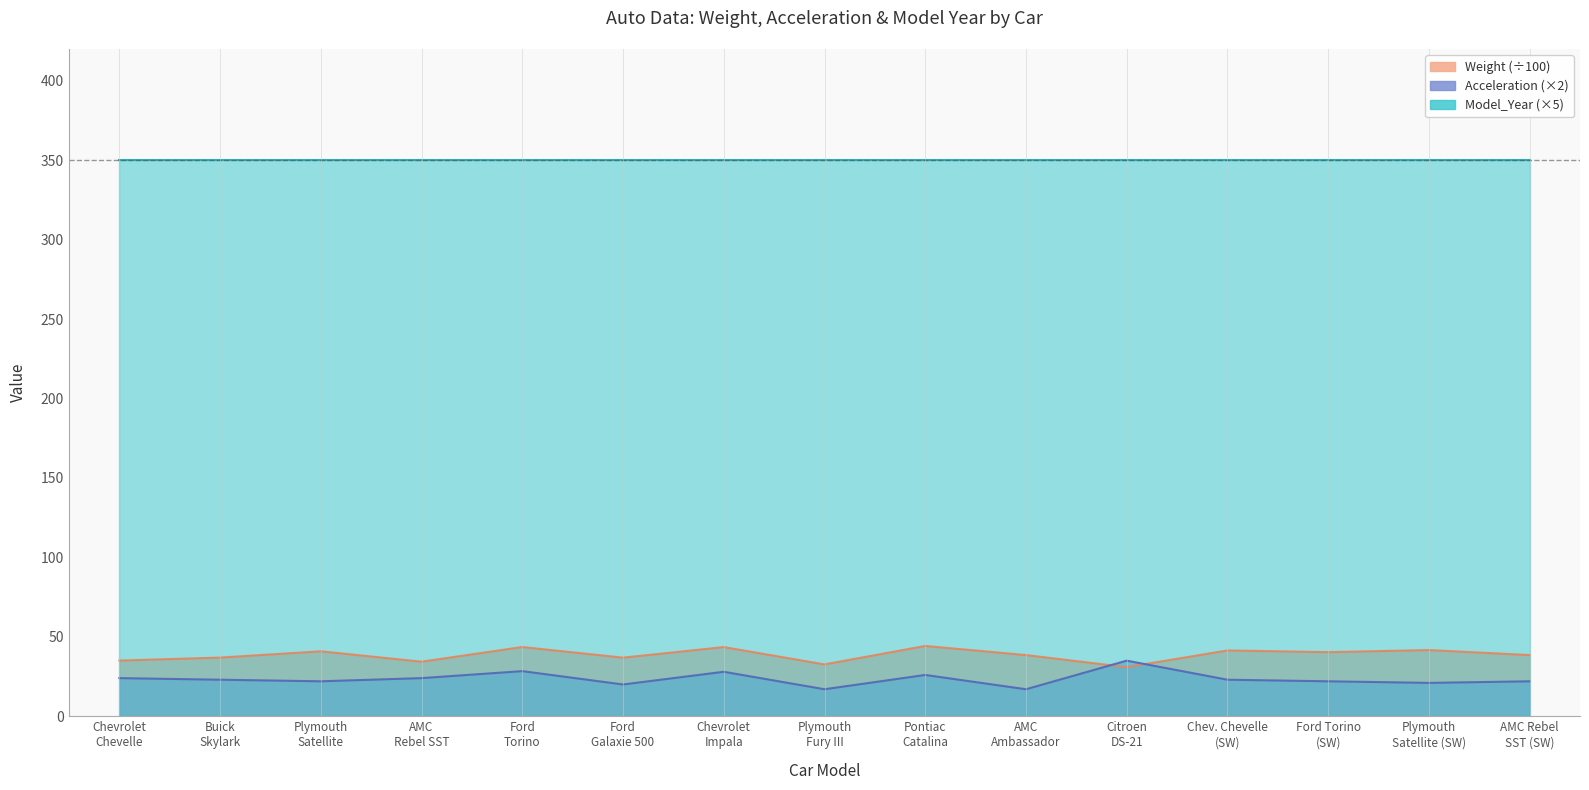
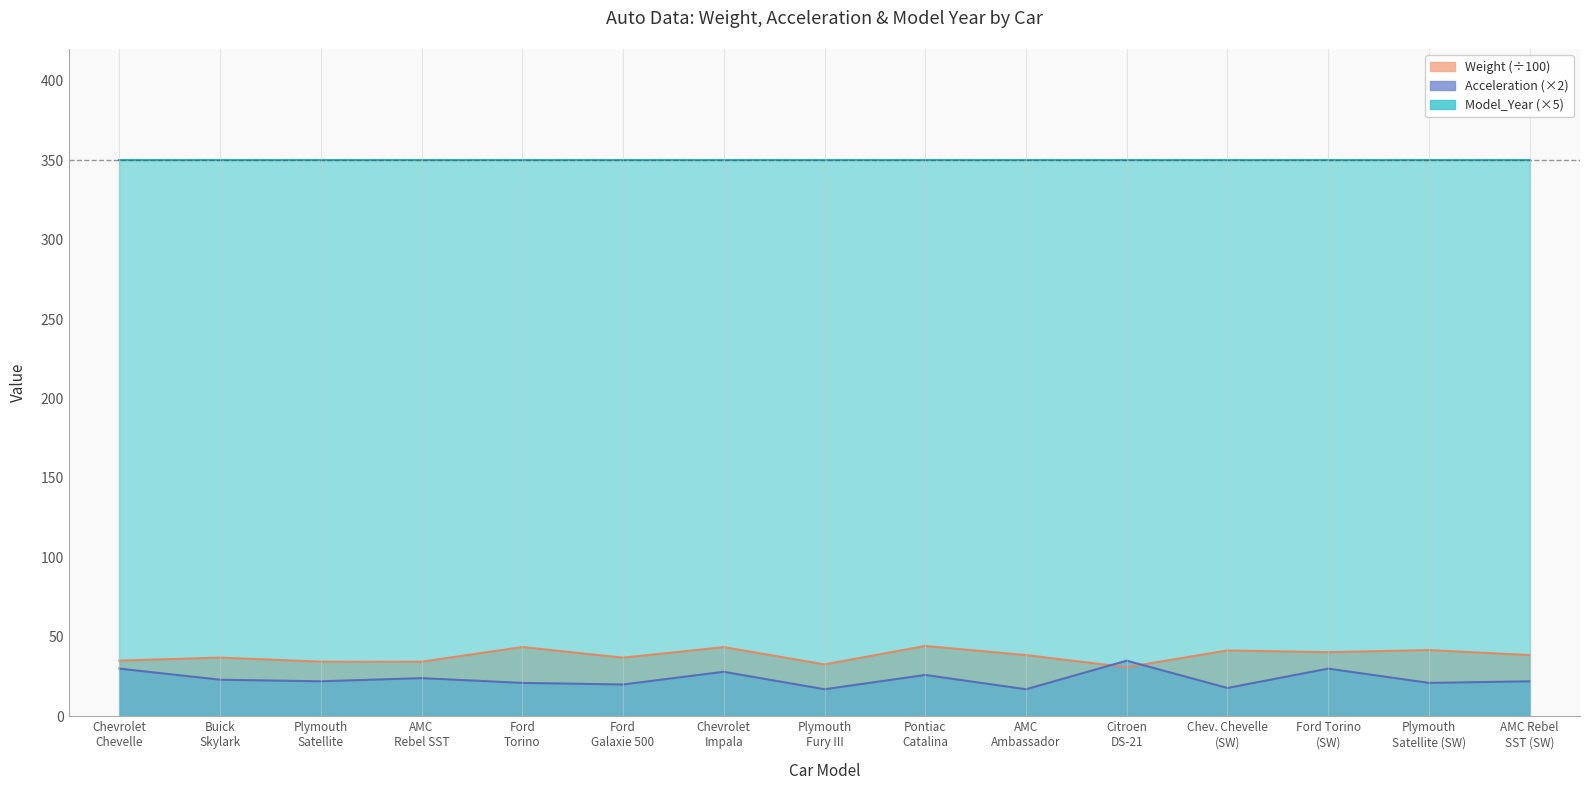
Acceleration (×2), Chevrolet Chevelle: 24 -> 30
Weight (÷100), Plymouth Satellite: 41 -> 34
Acceleration (×2), Ford Torino: 28 -> 21
Acceleration (×2), Chev. Chevelle (SW): 23 -> 18
Acceleration (×2), Ford Torino (SW): 22 -> 30
